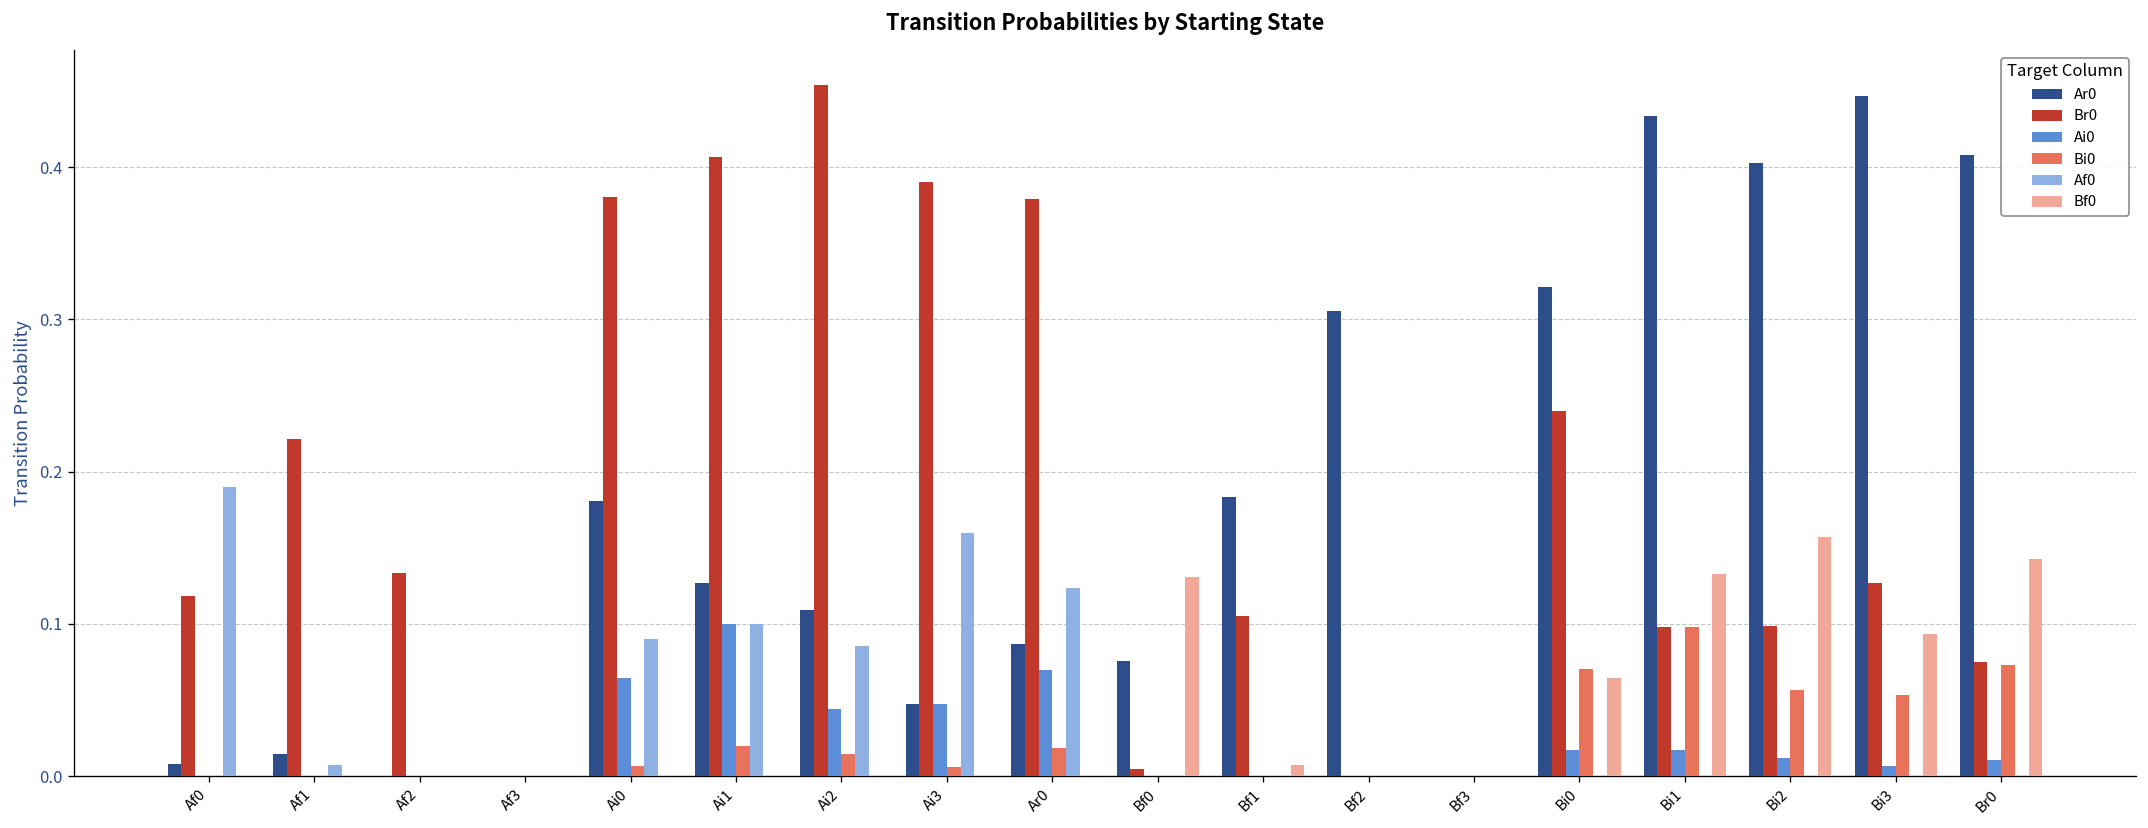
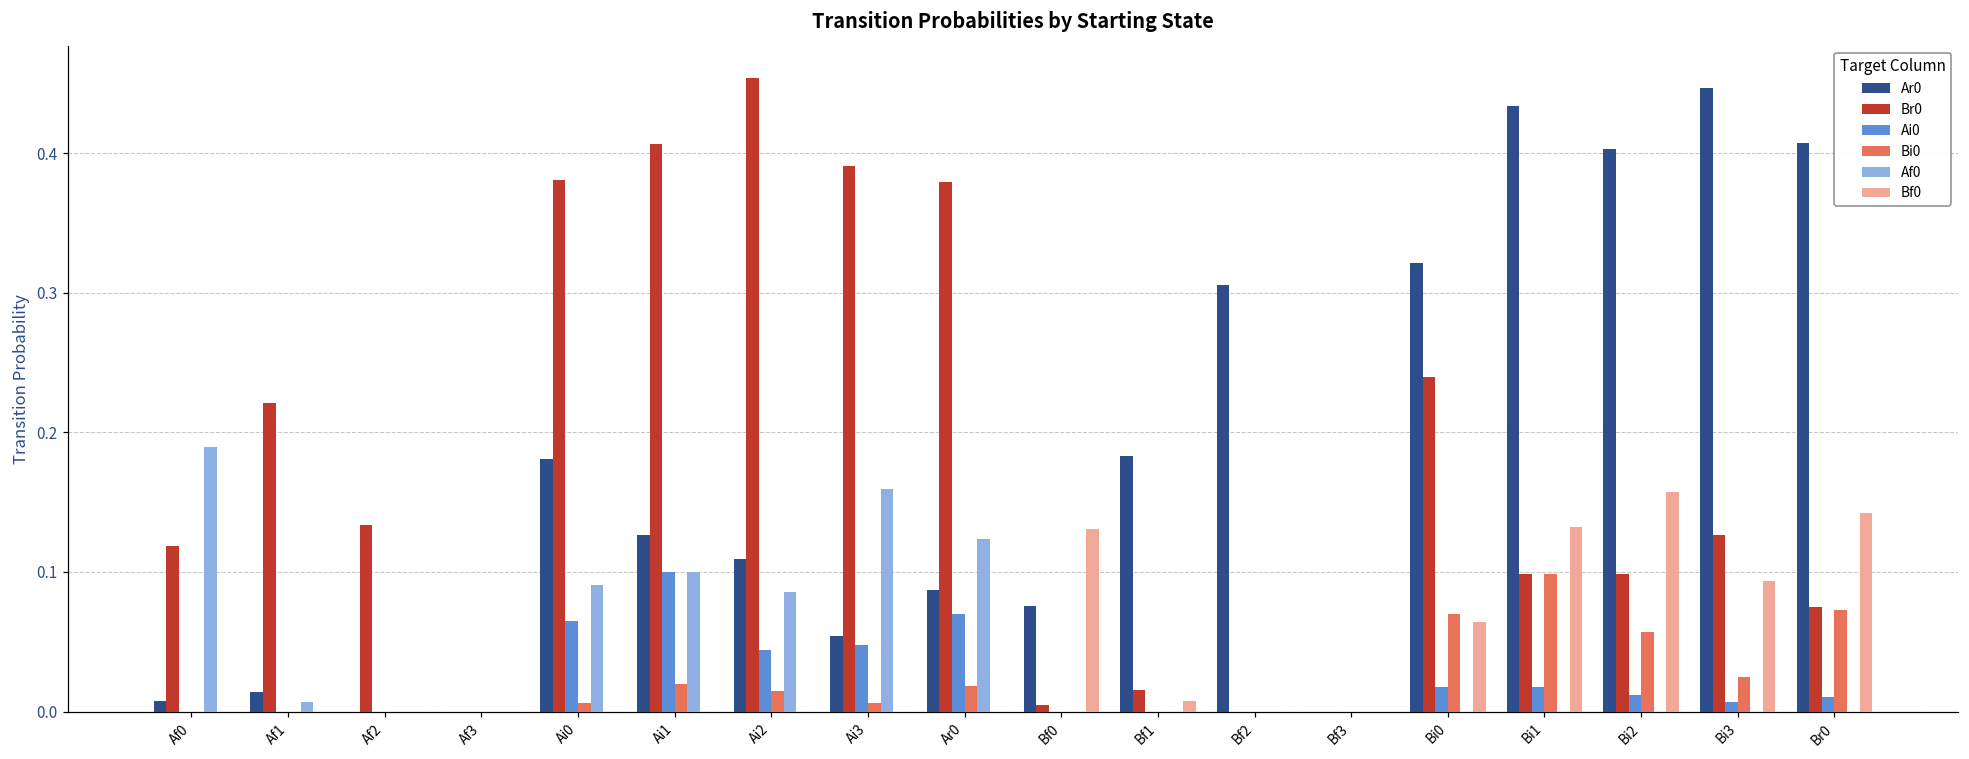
Ar0, Ai3: 0.047 -> 0.054
Br0, Bf1: 0.105 -> 0.015
Bi0, Bi3: 0.053 -> 0.025
